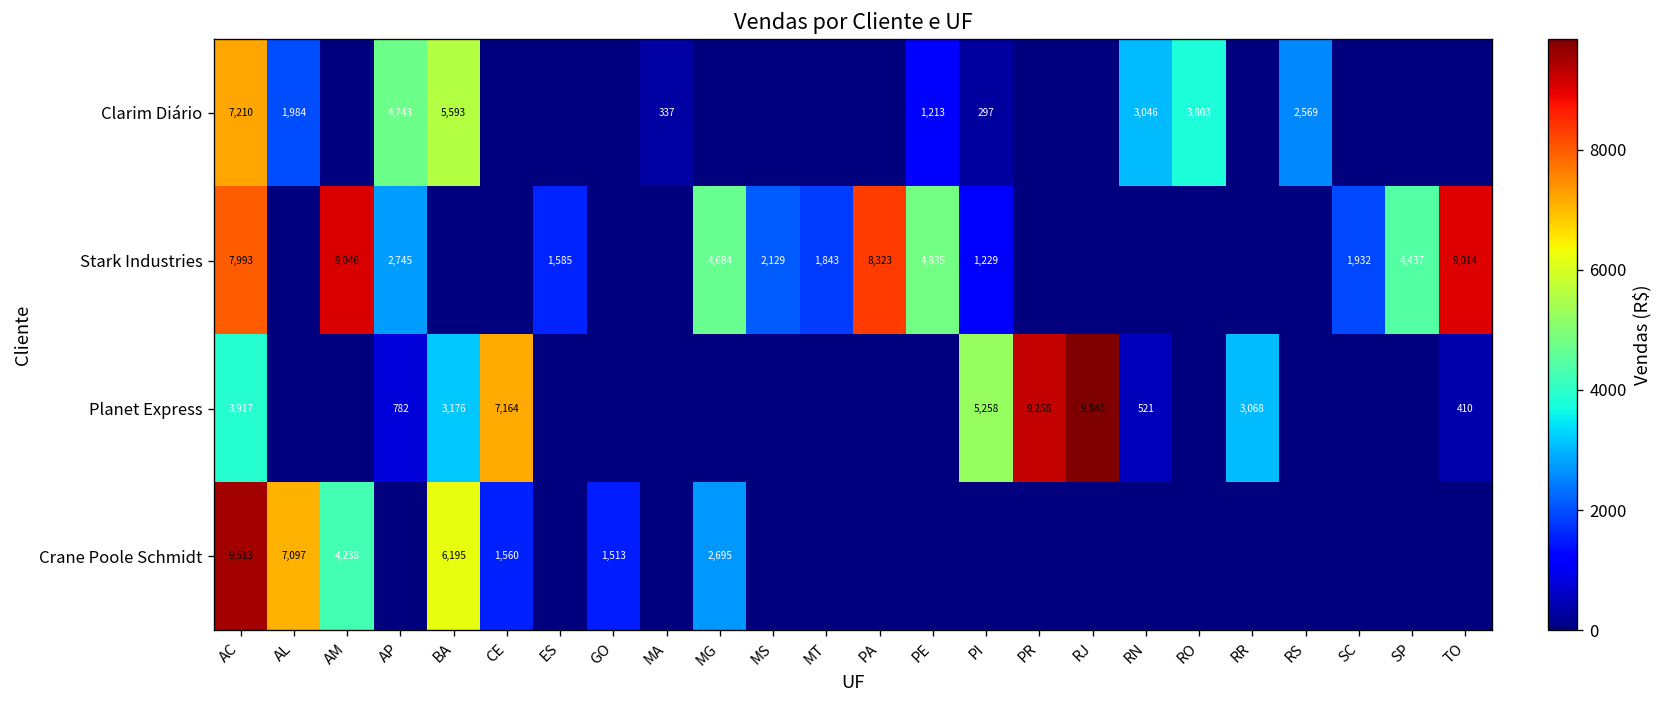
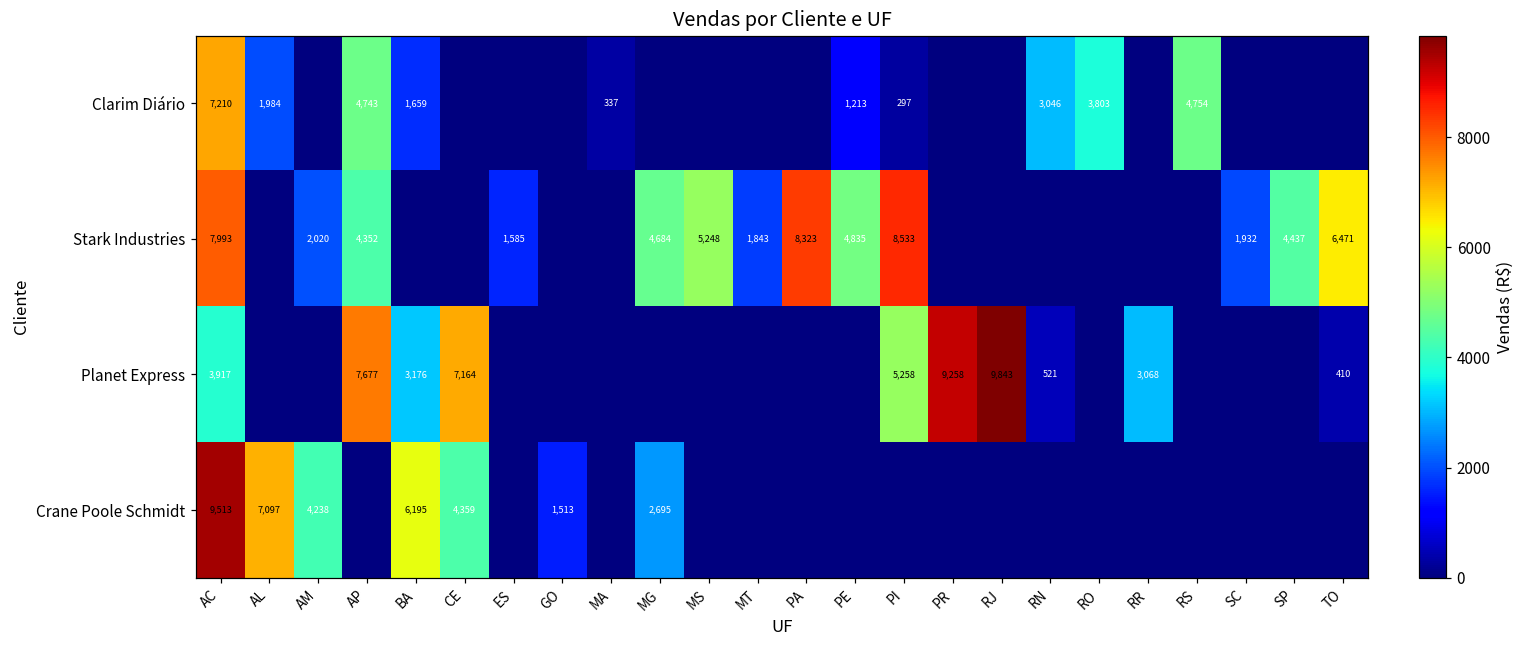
Clarim Diário, BA: 5,593 -> 1,659
Clarim Diário, RS: 2,569 -> 4,754
Stark Industries, AM: 9,046 -> 2,020
Stark Industries, AP: 2,745 -> 4,352
Stark Industries, MS: 2,129 -> 5,248
Stark Industries, PI: 1,229 -> 8,533
Stark Industries, TO: 9,014 -> 6,471
Planet Express, AP: 782 -> 7,677
Crane Poole Schmidt, CE: 1,560 -> 4,359
